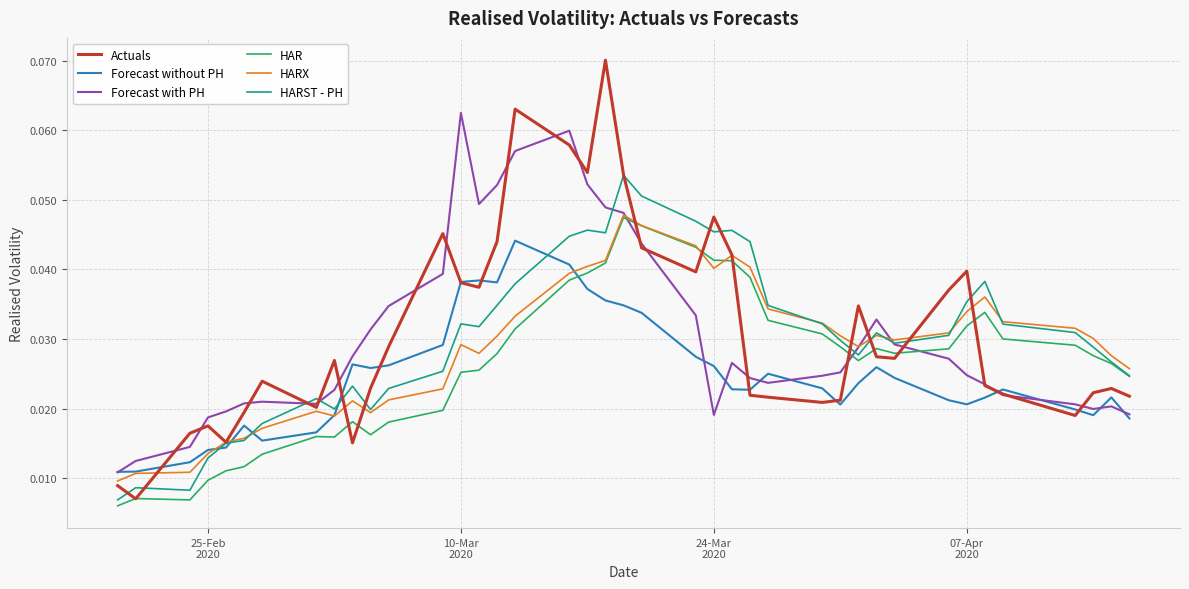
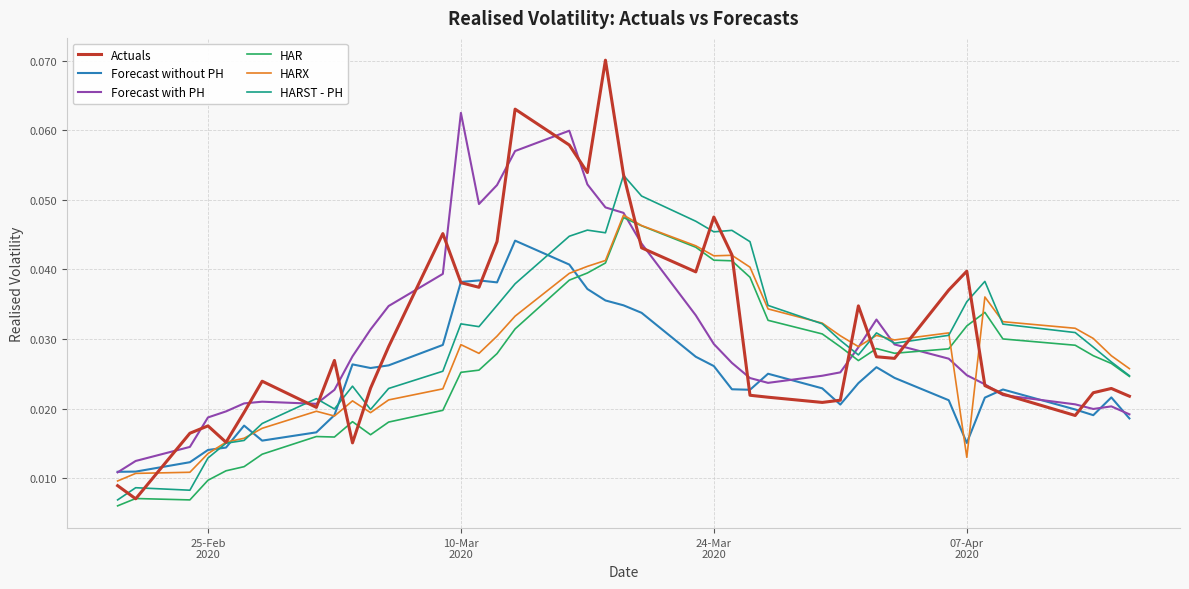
Forecast with PH, 24-Mar 2020: 0.019 -> 0.029
HARX, 24-Mar 2020: 0.040 -> 0.042
Forecast without PH, 07-Apr 2020: 0.021 -> 0.015
HARX, 07-Apr 2020: 0.034 -> 0.013
